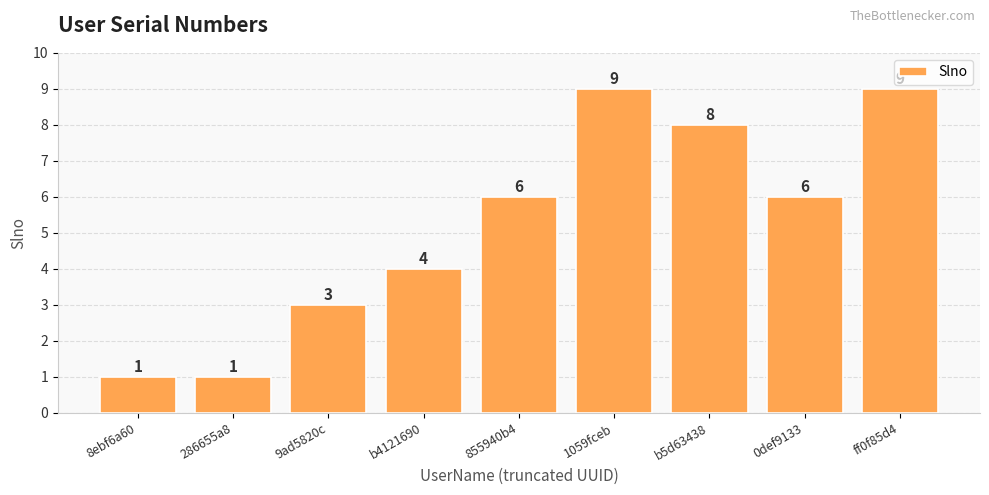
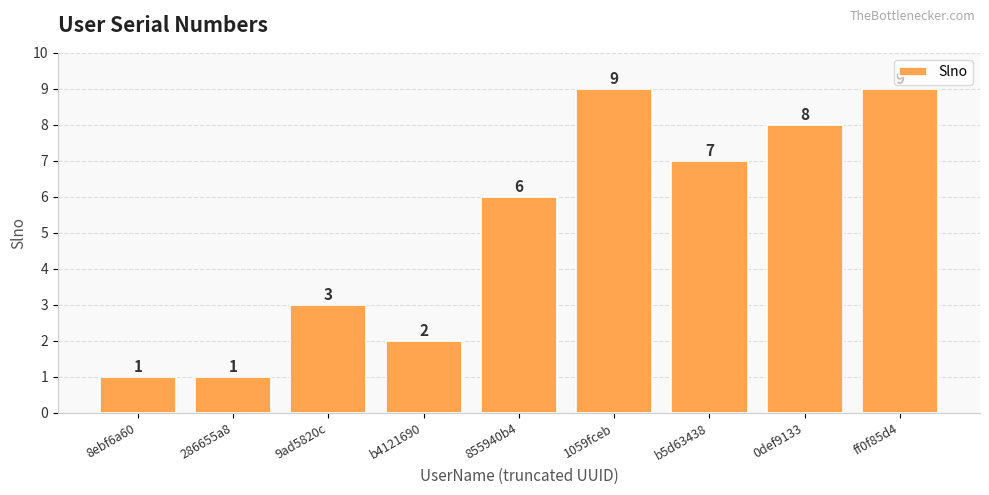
b4121690: 4 -> 2
b5d63438: 8 -> 7
0def9133: 6 -> 8
